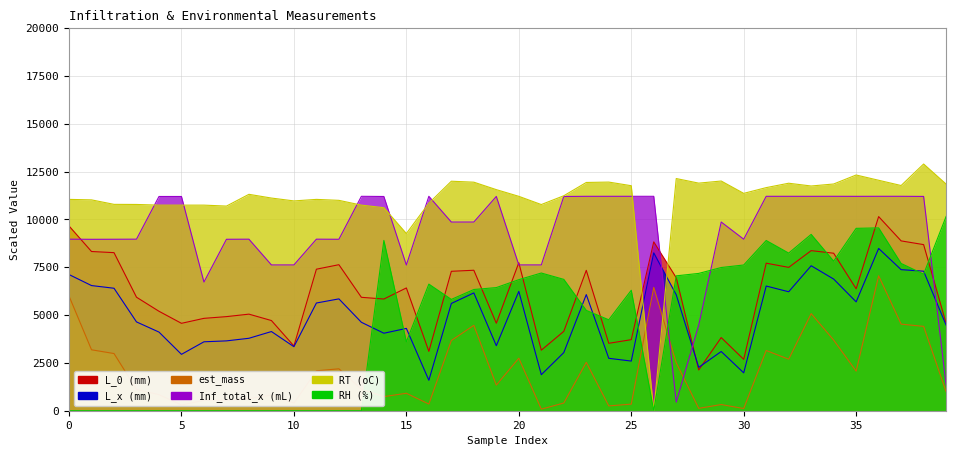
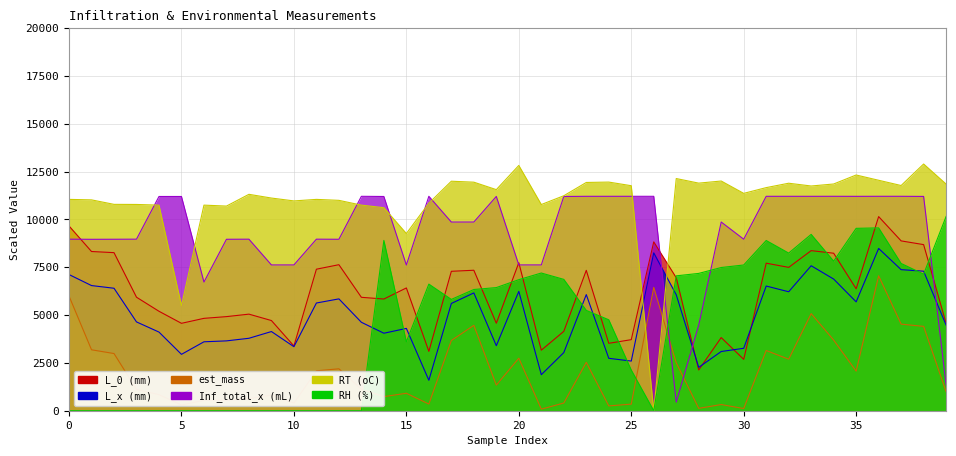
RT (oC), 5: 10800 -> 5500
RT (oC), 20: 11200 -> 12800
RH (%), 25: 6300 -> 2100
L_x (mm), 30: 2000 -> 3300
